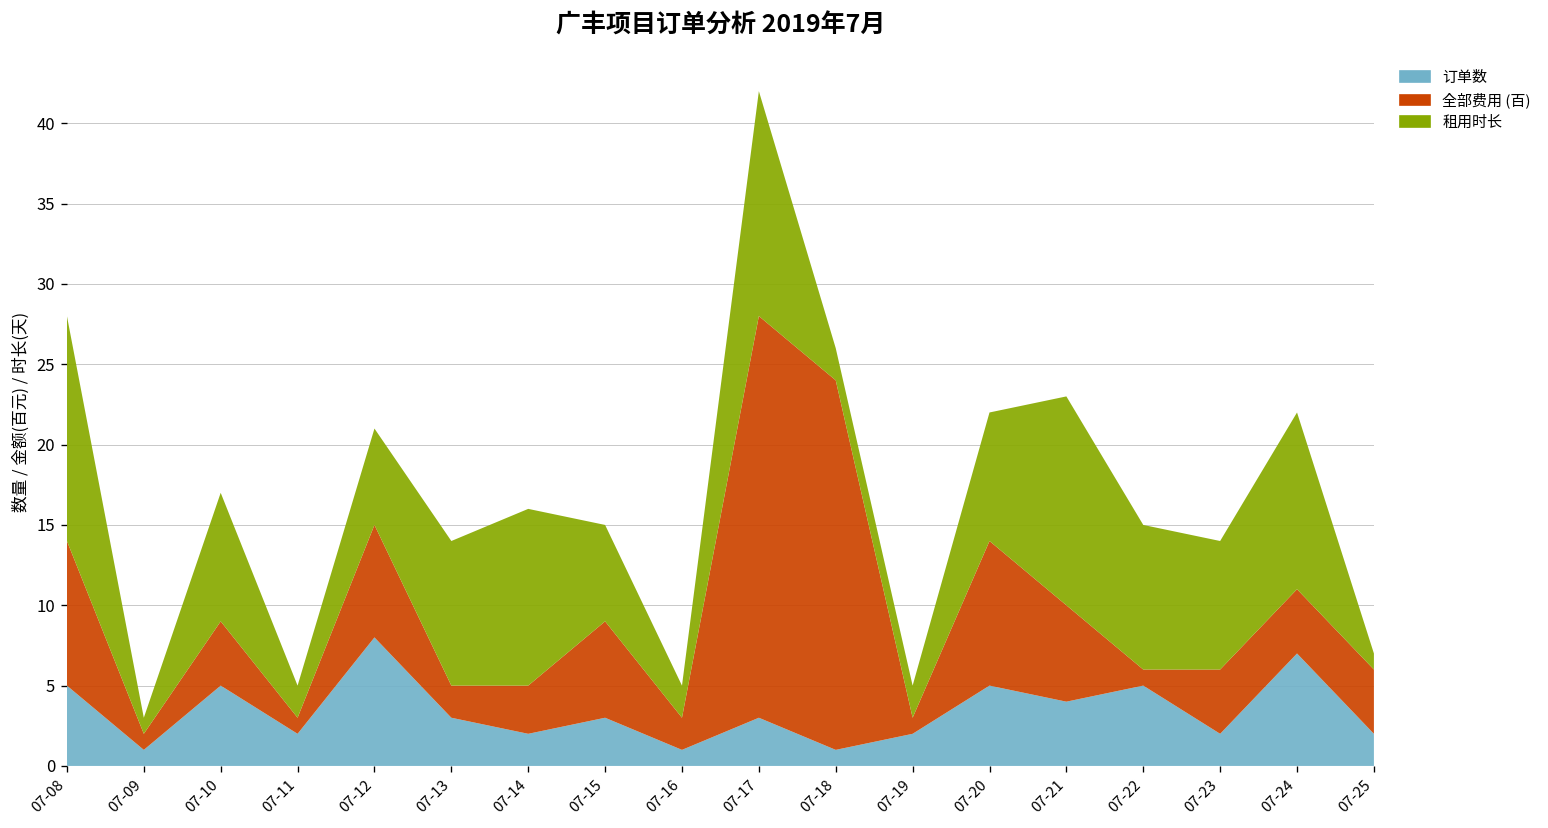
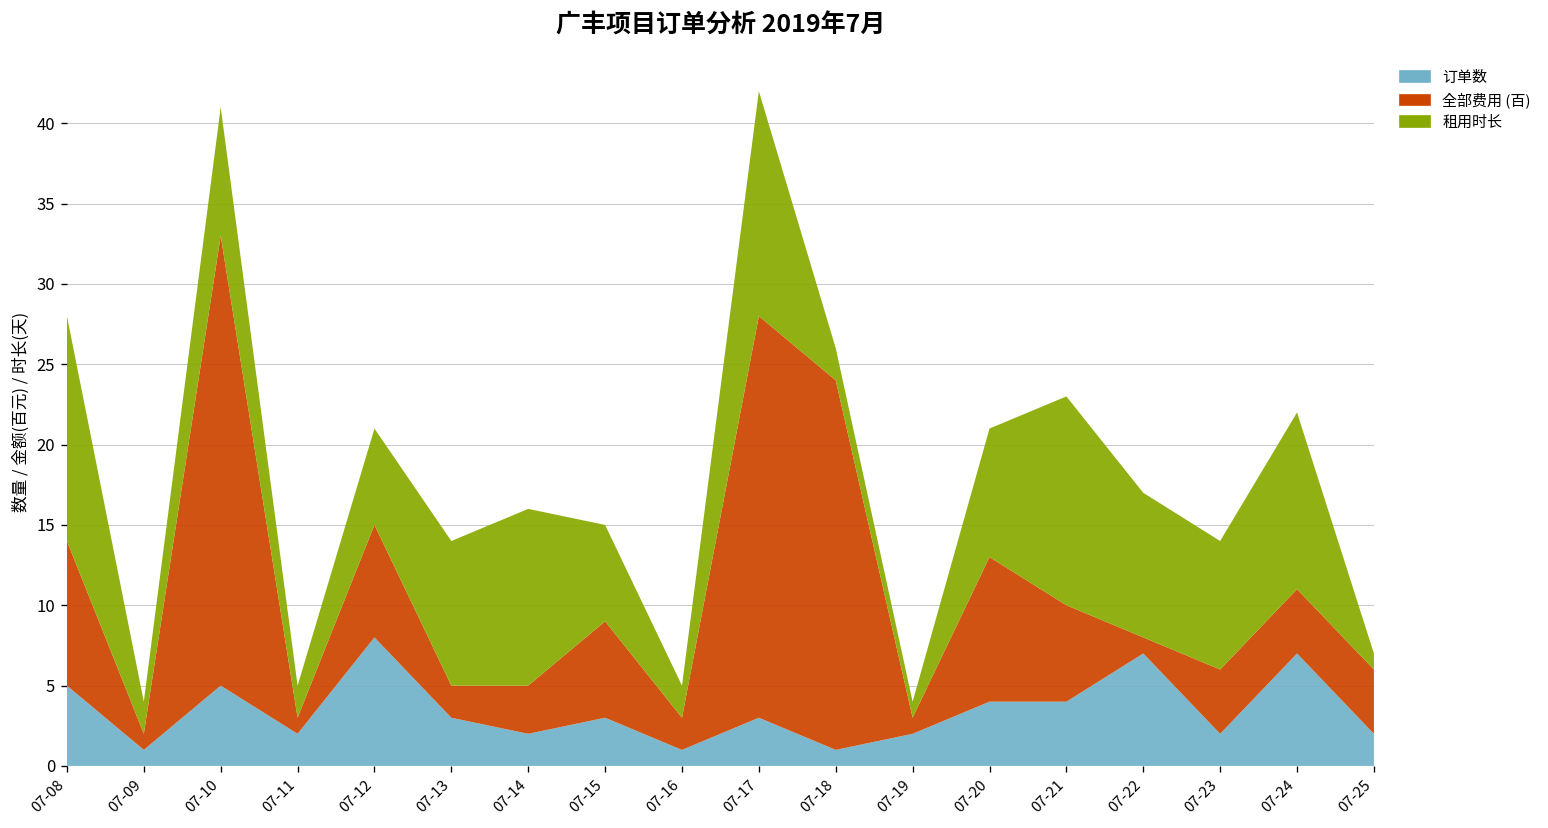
租用时长, 07-09: 1 -> 2
全部费用 (百), 07-10: 4 -> 28
租用时长, 07-19: 2 -> 1
订单数, 07-20: 5 -> 4
订单数, 07-22: 5 -> 7
